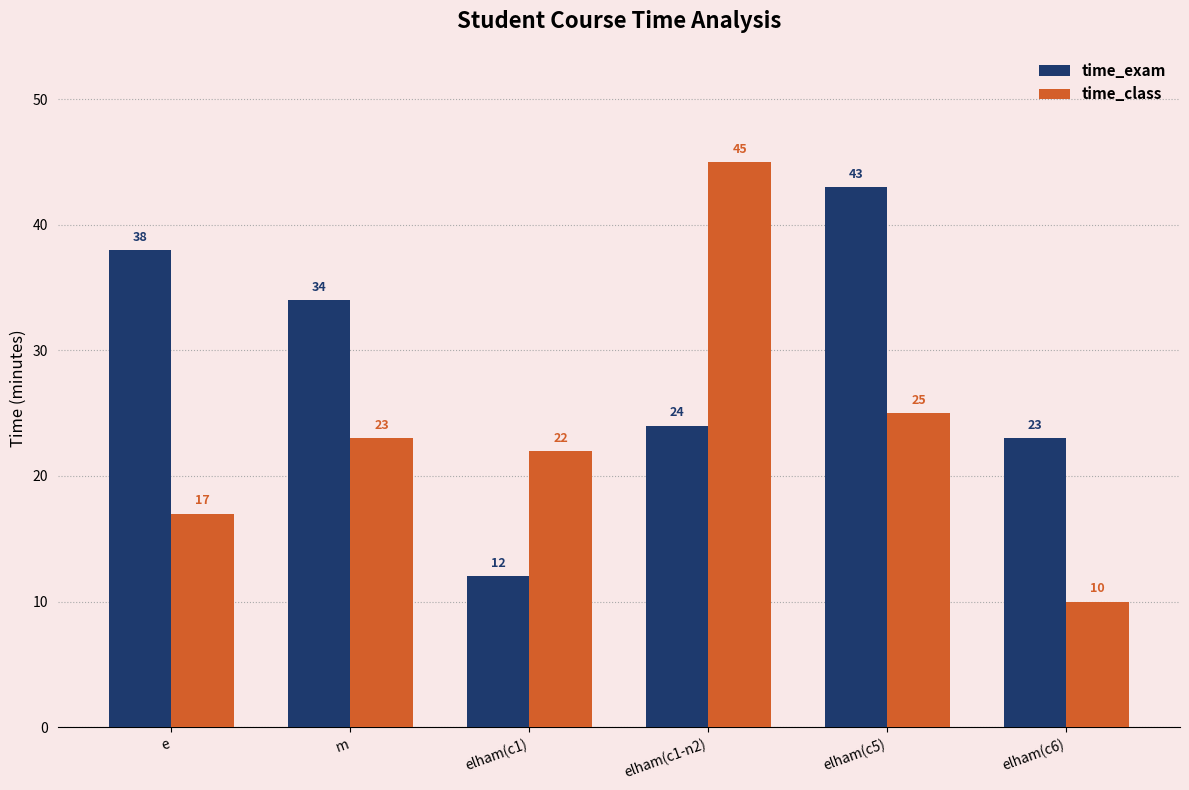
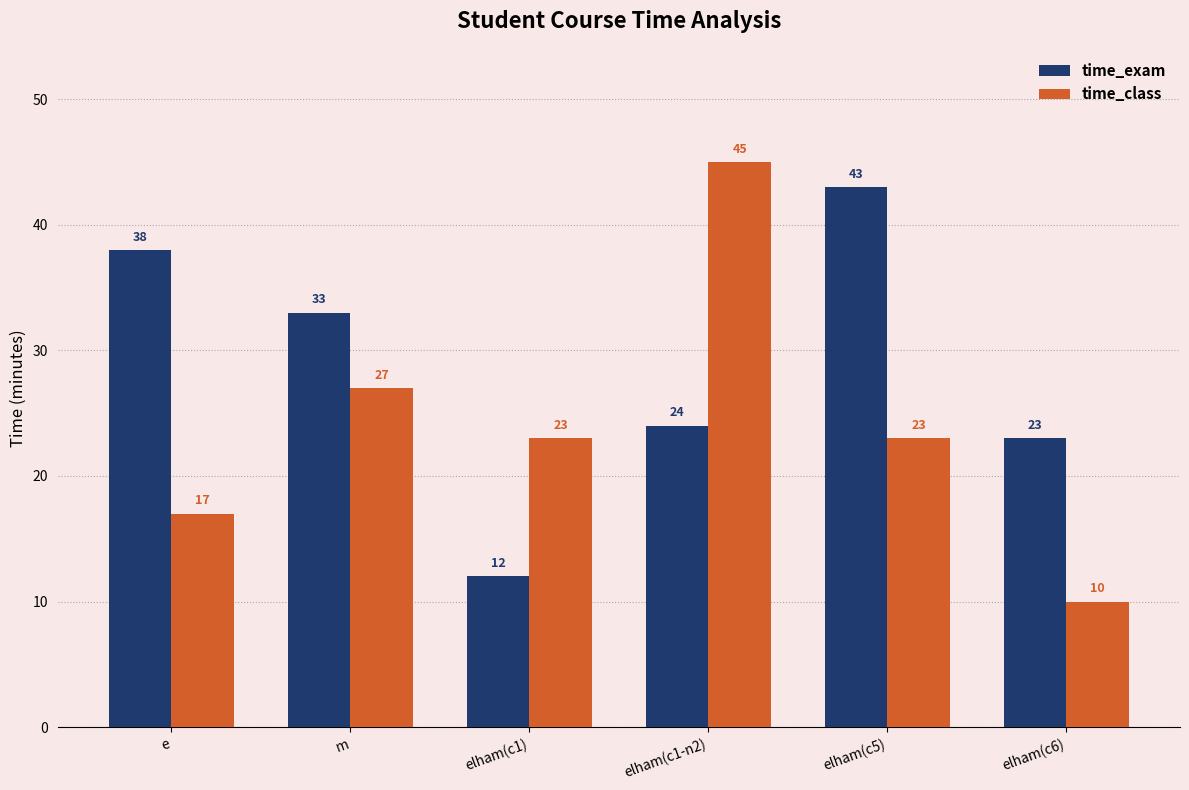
time_exam, m: 34 -> 33
time_class, m: 23 -> 27
time_class, elham(c1): 22 -> 23
time_class, elham(c5): 25 -> 23
